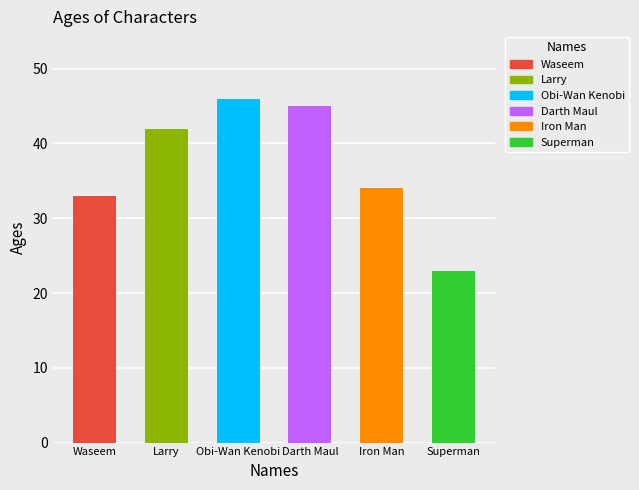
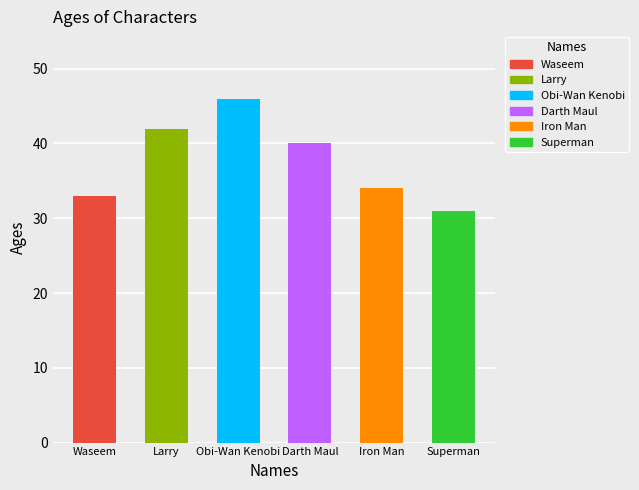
Darth Maul: 45 -> 40
Superman: 23 -> 31
